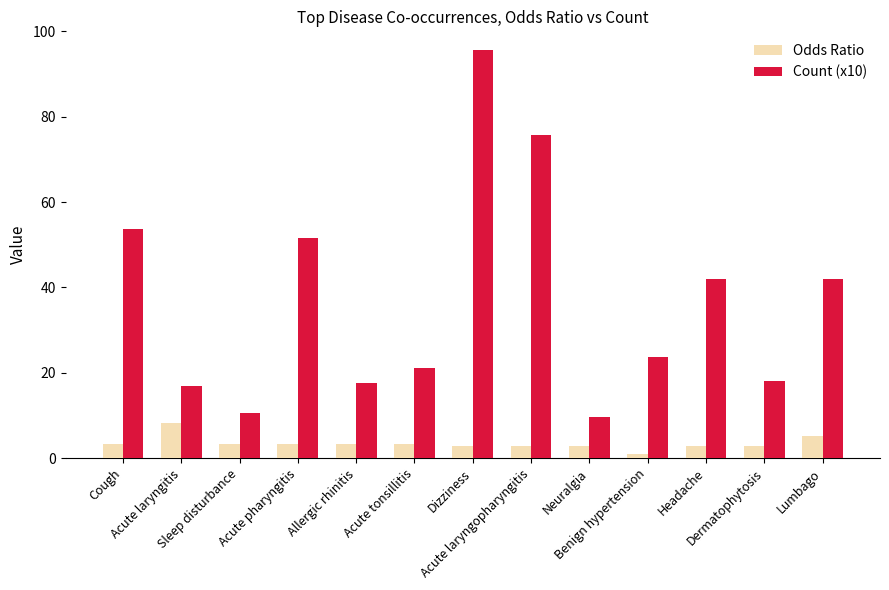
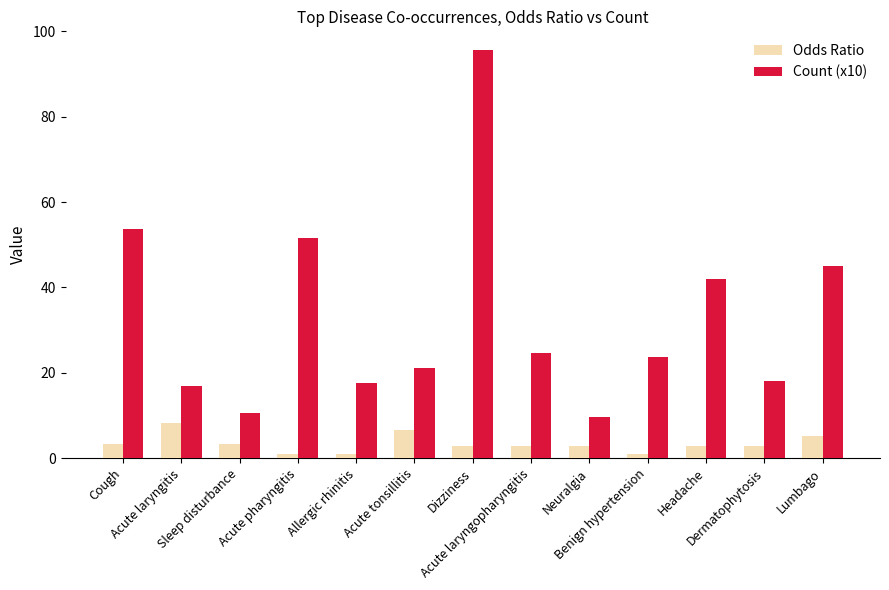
Odds Ratio, Acute pharyngitis: 3 -> 1
Odds Ratio, Allergic rhinitis: 3 -> 1
Odds Ratio, Acute tonsillitis: 3 -> 7
Count (x10), Acute laryngopharyngitis: 76 -> 25
Count (x10), Lumbago: 42 -> 45
